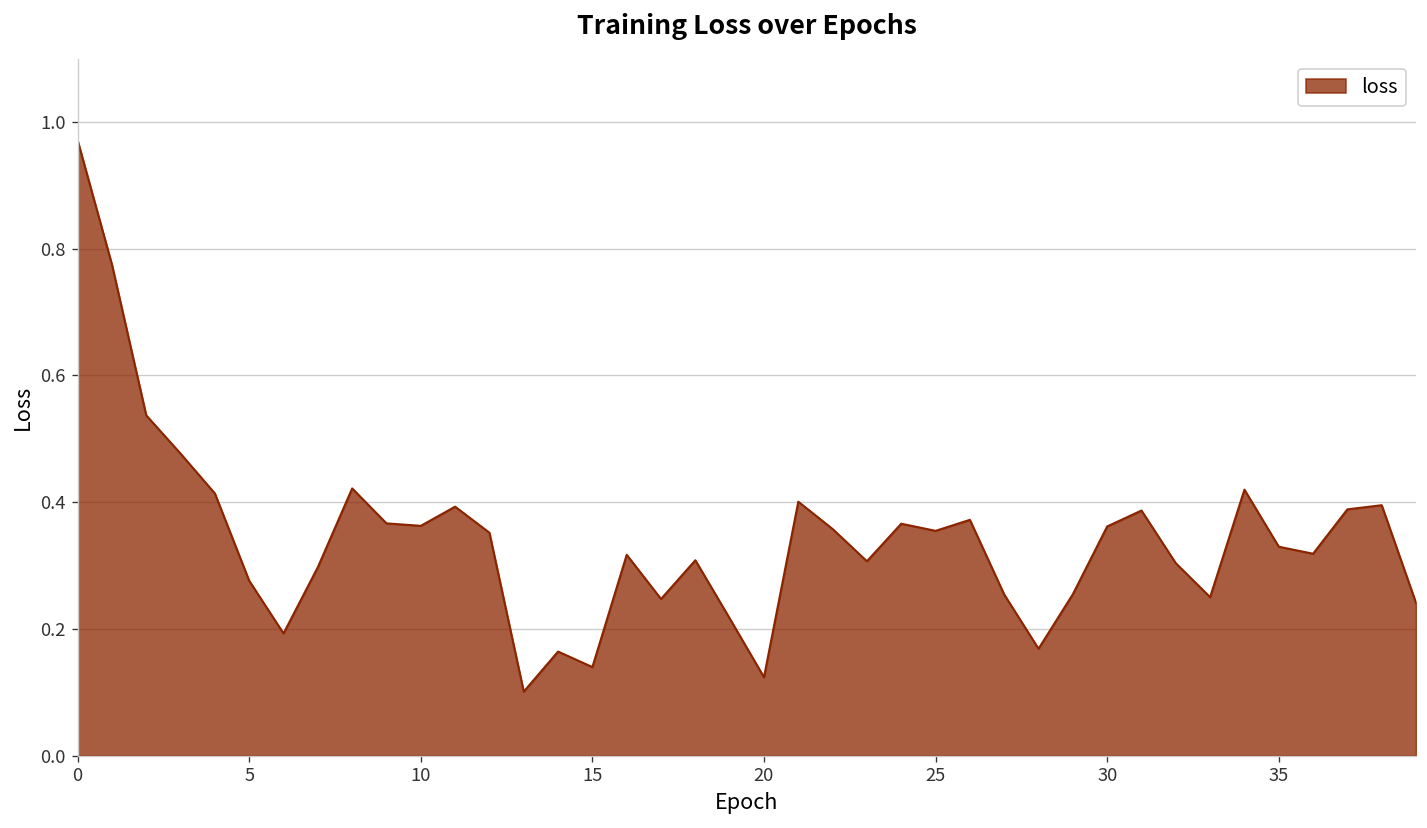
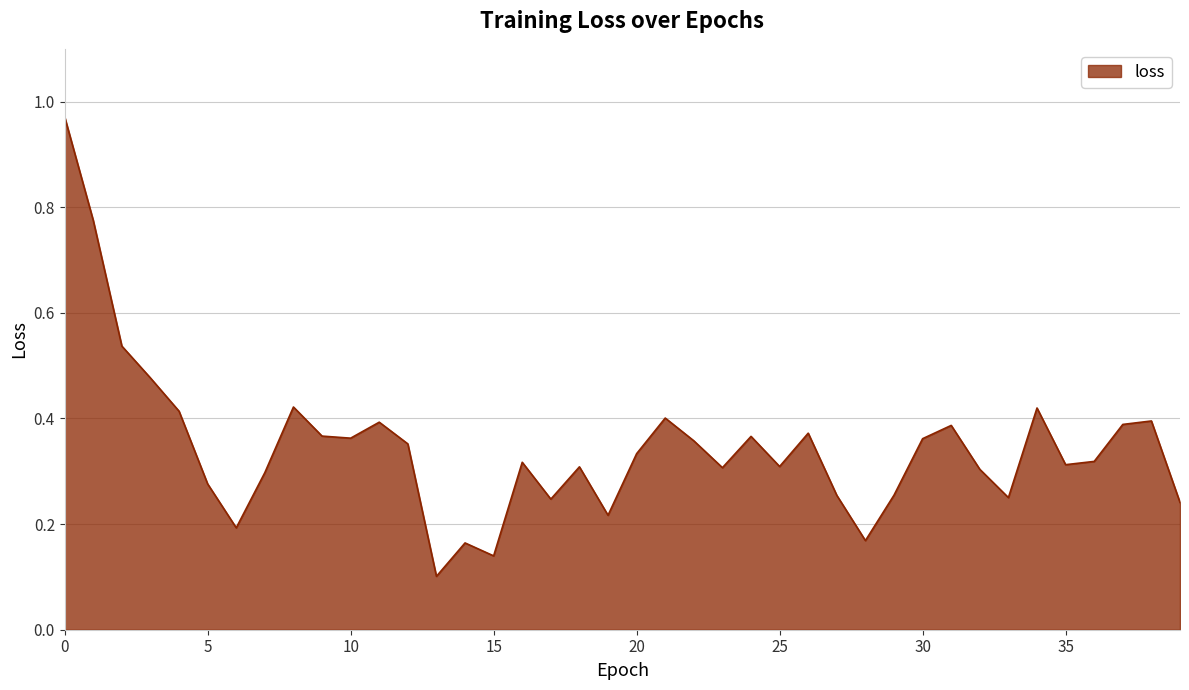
20: 0.12 -> 0.33
25: 0.35 -> 0.31
35: 0.33 -> 0.31
